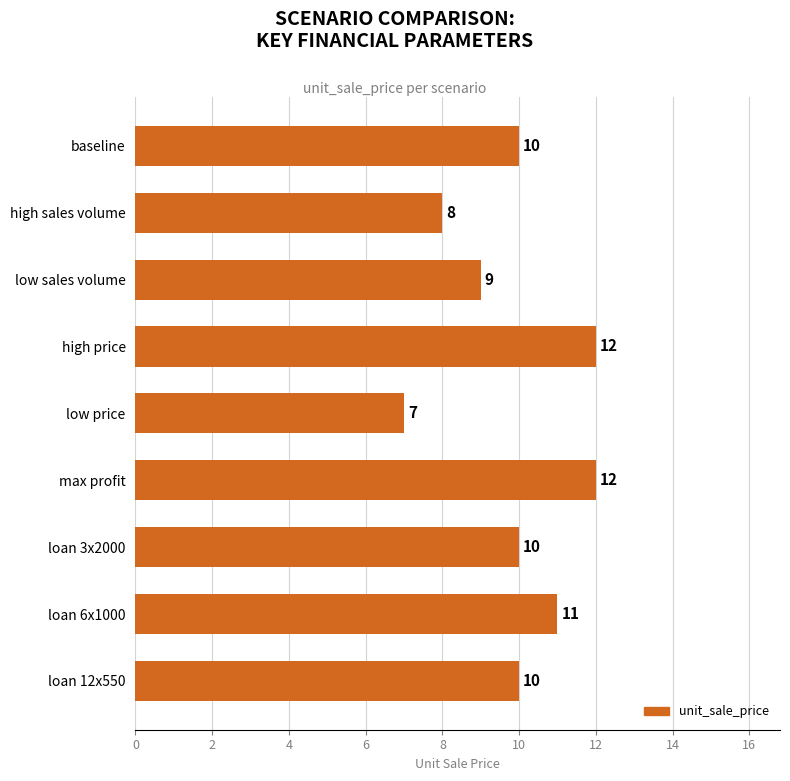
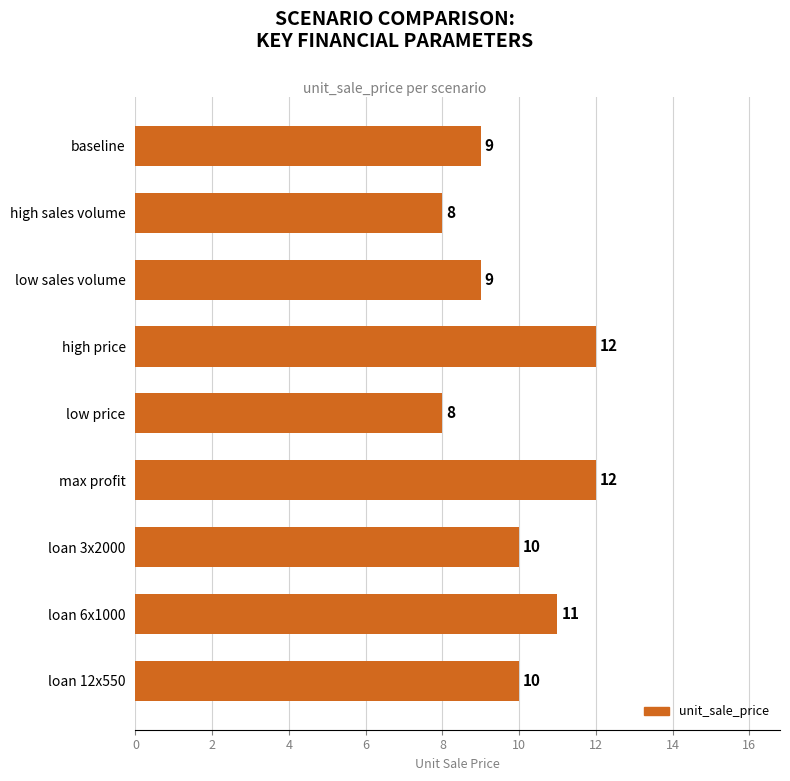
baseline: 10 -> 9
low price: 7 -> 8
